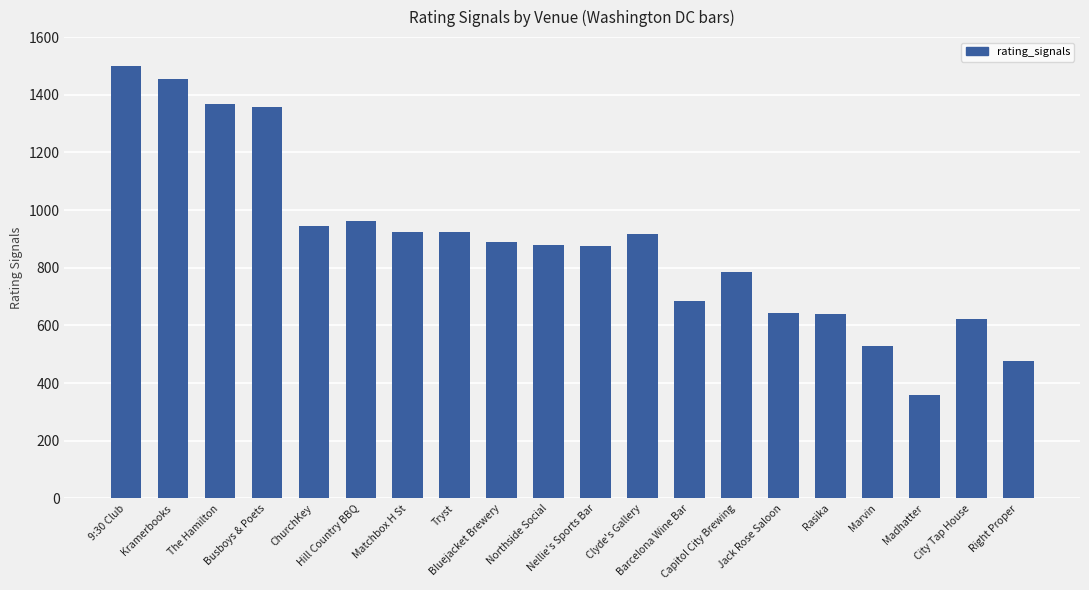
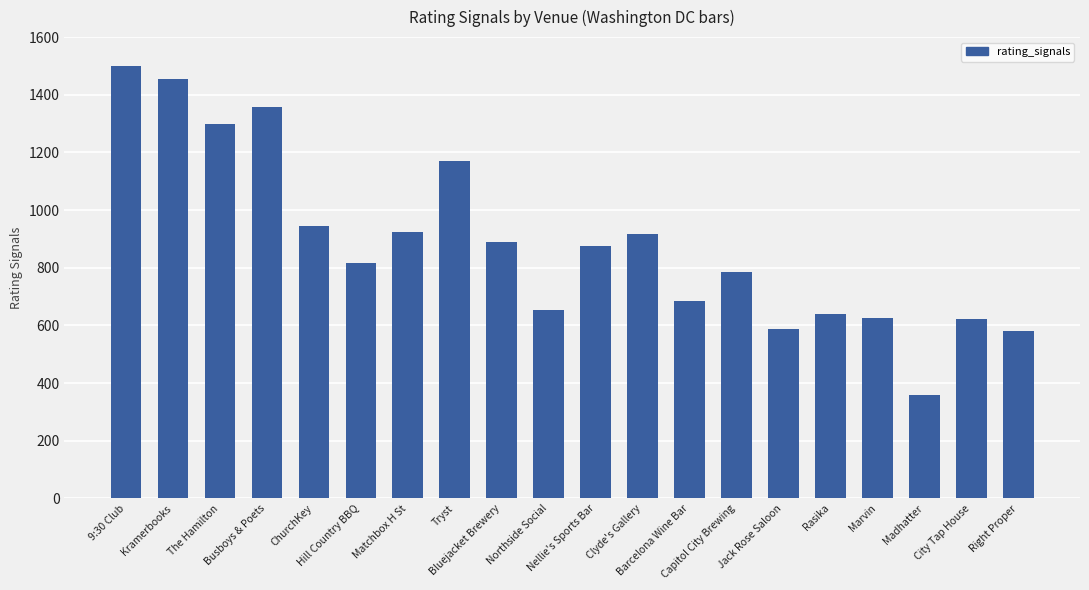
The Hamilton: 1370 -> 1300
Hill Country BBQ: 960 -> 820
Tryst: 920 -> 1170
Northside Social: 880 -> 650
Jack Rose Saloon: 640 -> 590
Marvin: 530 -> 630
Right Proper: 480 -> 580
